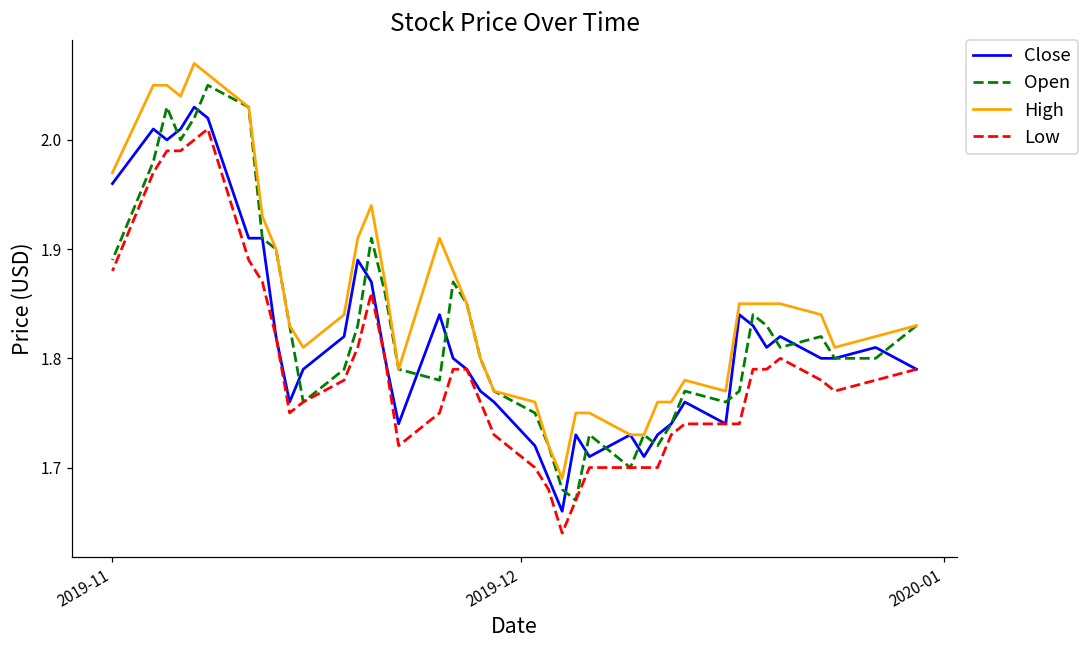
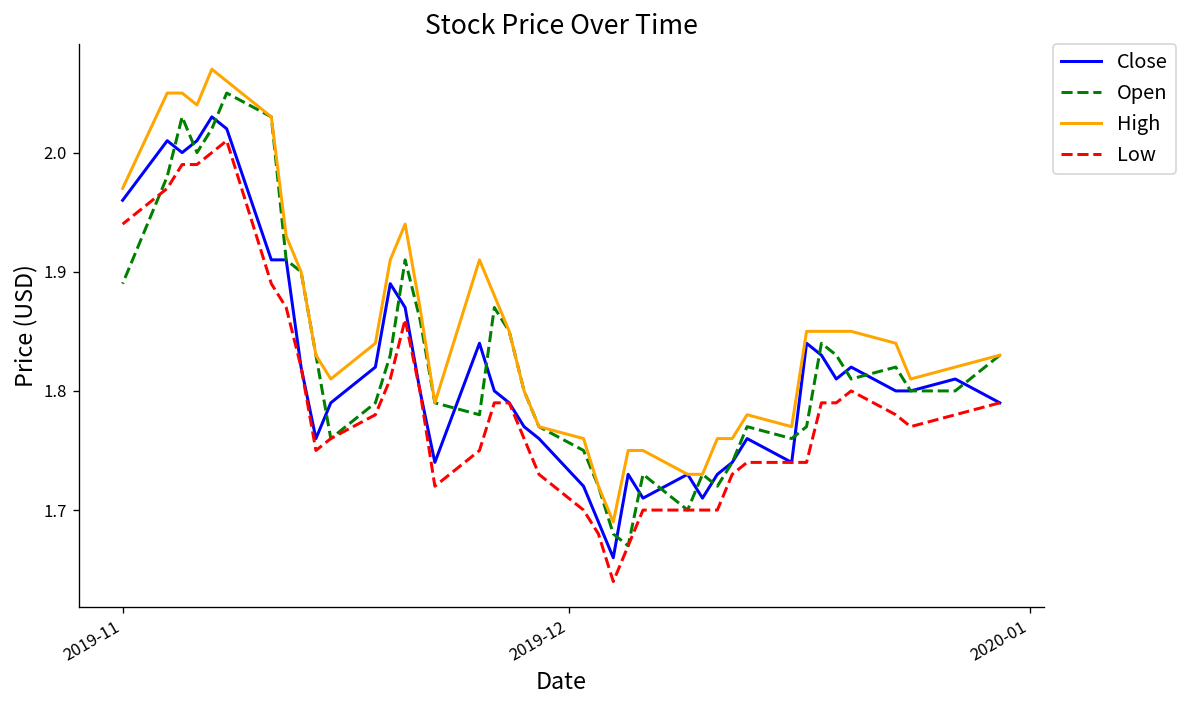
Low, 2019-11: 1.88 -> 1.94
